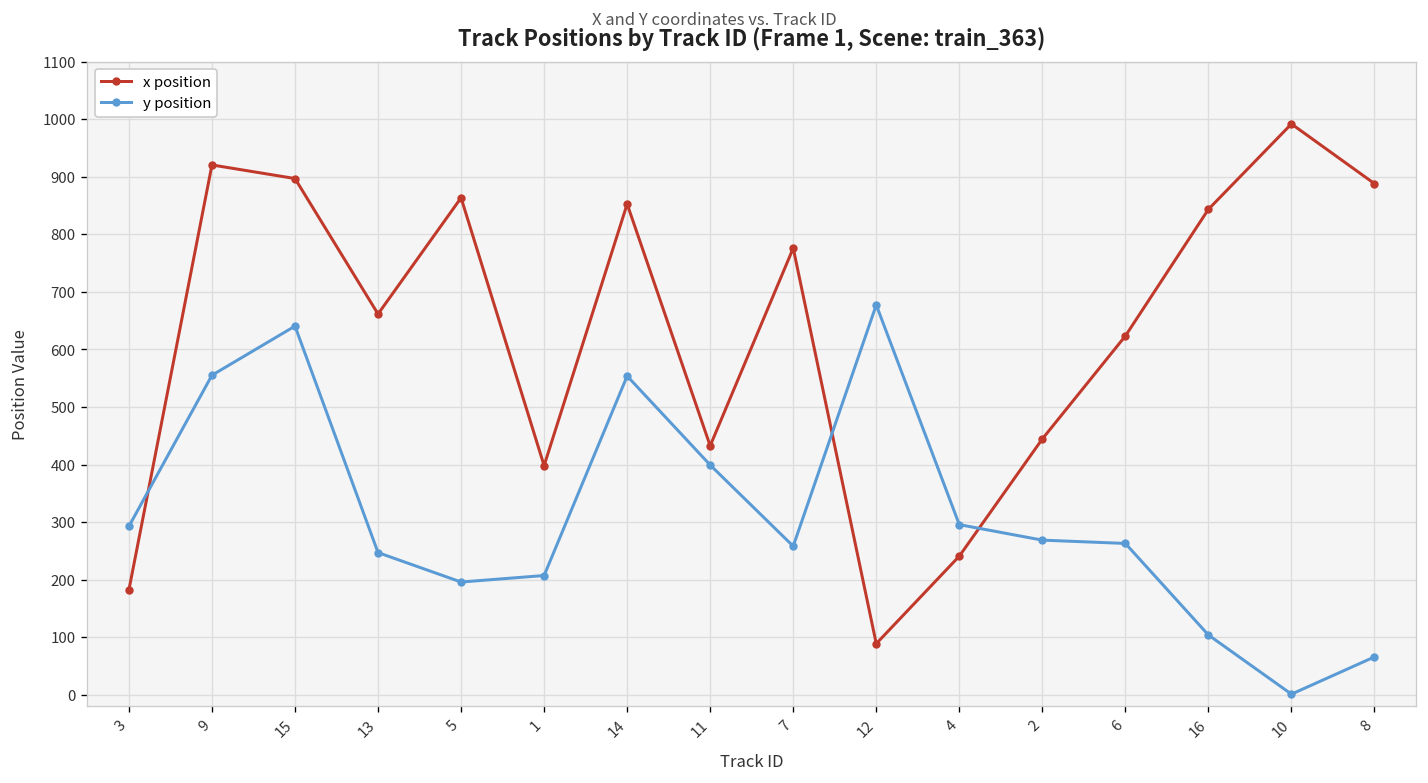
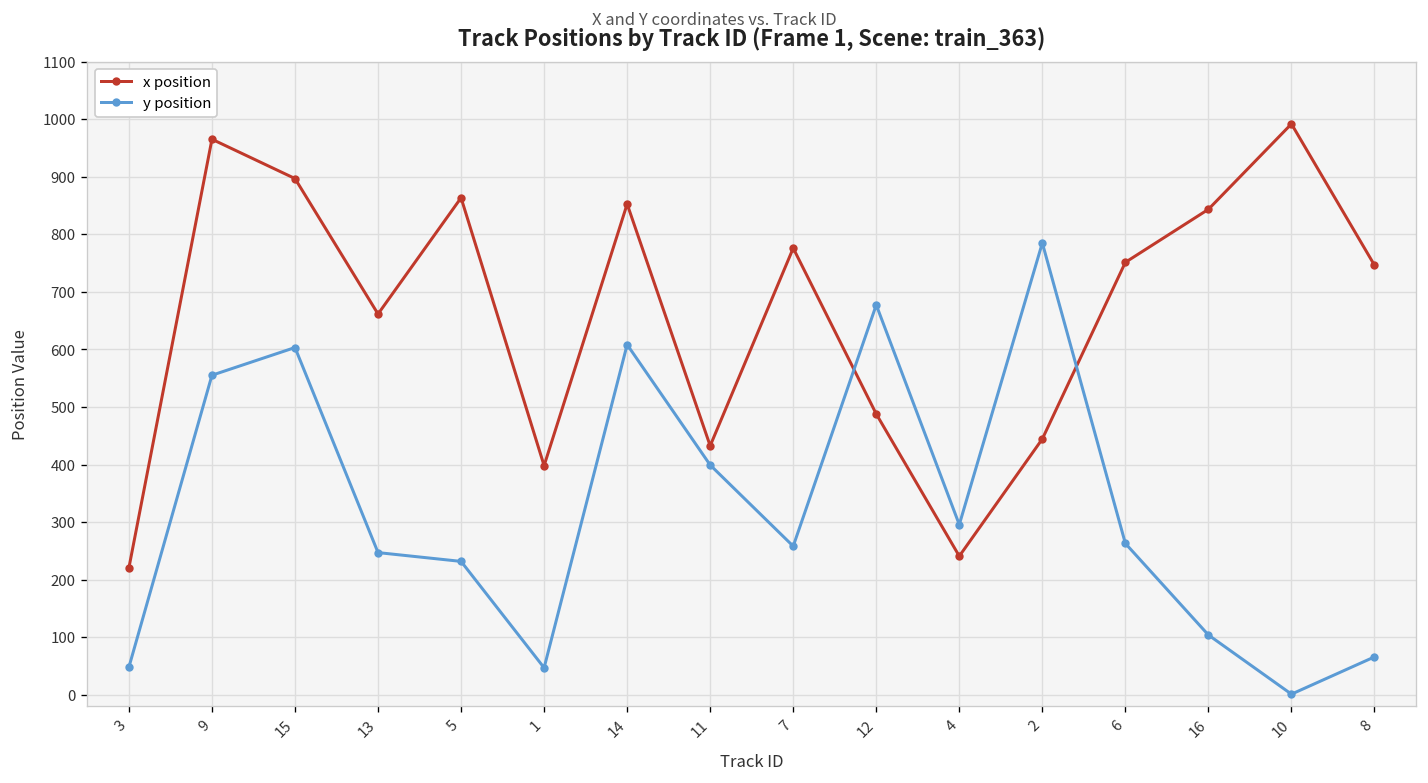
x position, 3: 180 -> 220
y position, 3: 290 -> 50
x position, 9: 920 -> 970
y position, 15: 640 -> 600
y position, 5: 200 -> 230
y position, 1: 210 -> 50
y position, 14: 550 -> 610
x position, 12: 90 -> 490
y position, 2: 270 -> 780
x position, 6: 620 -> 750
x position, 8: 890 -> 750
